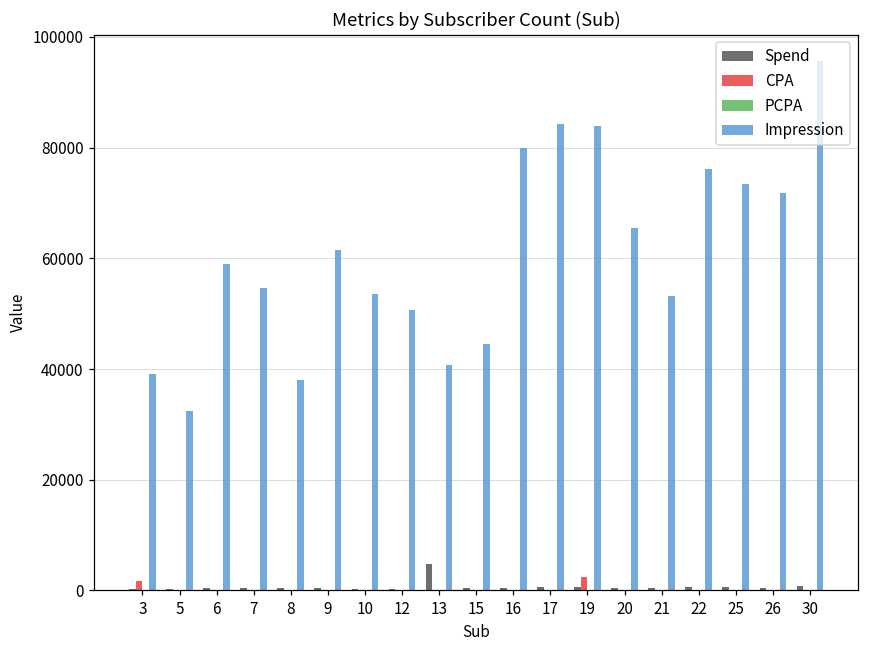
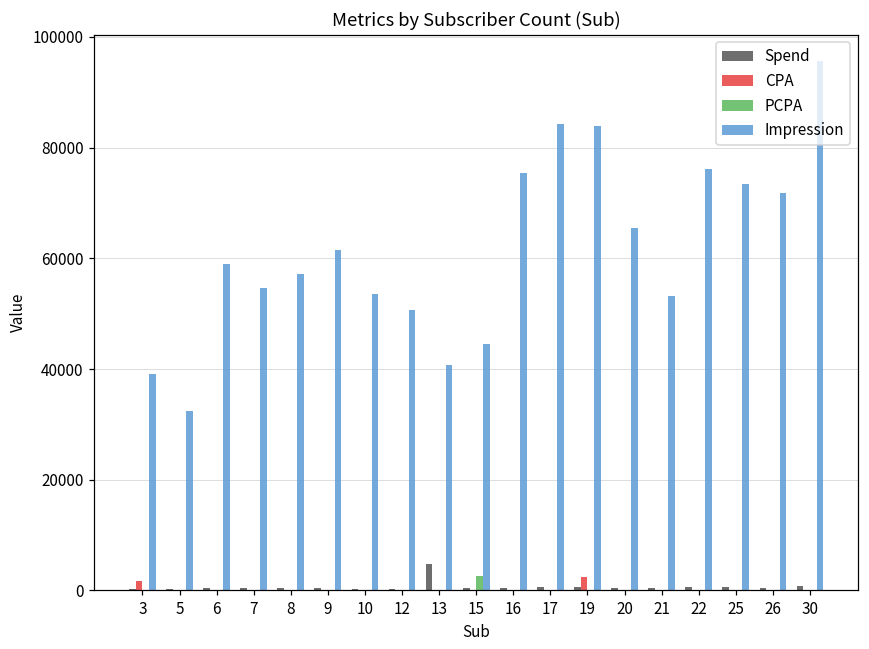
Impression, 8: 38000 -> 57000
PCPA, 15: 0 -> 3000
Impression, 16: 80000 -> 75000
